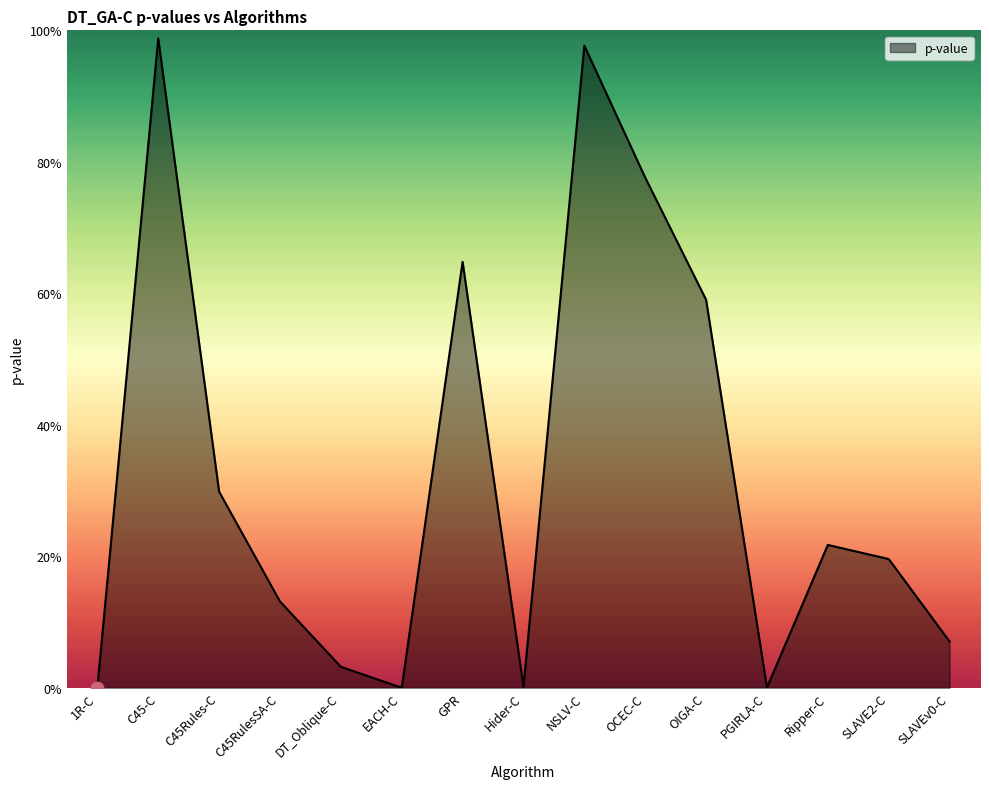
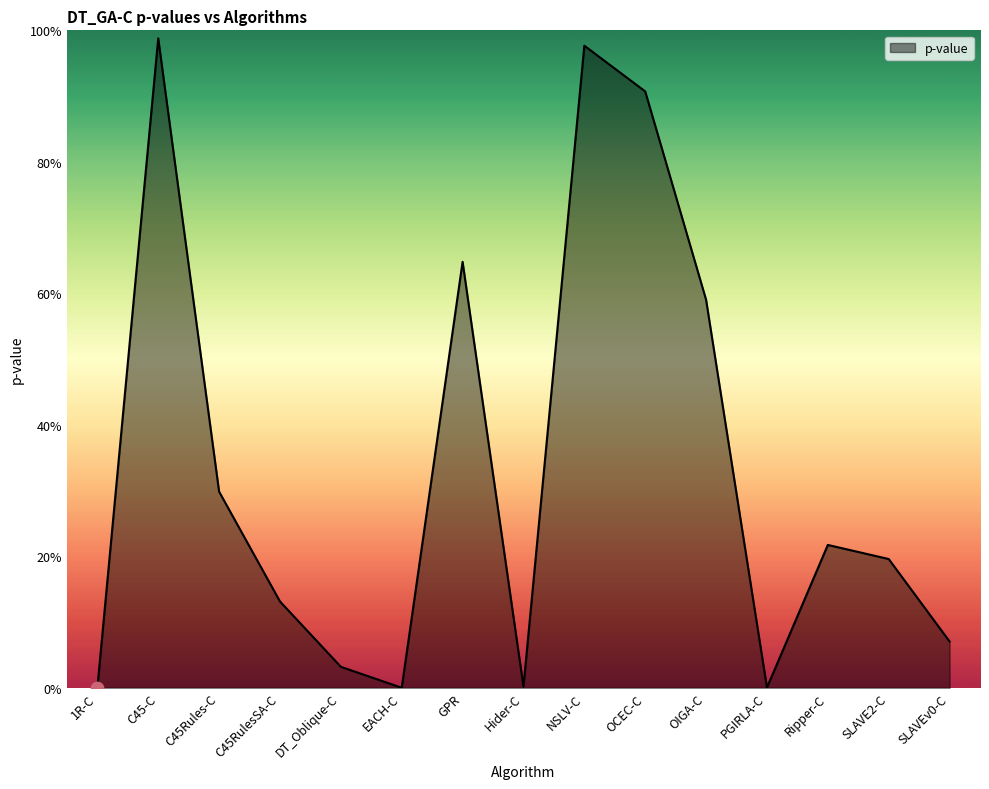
p-value, OCEC-C: 78% -> 91%
